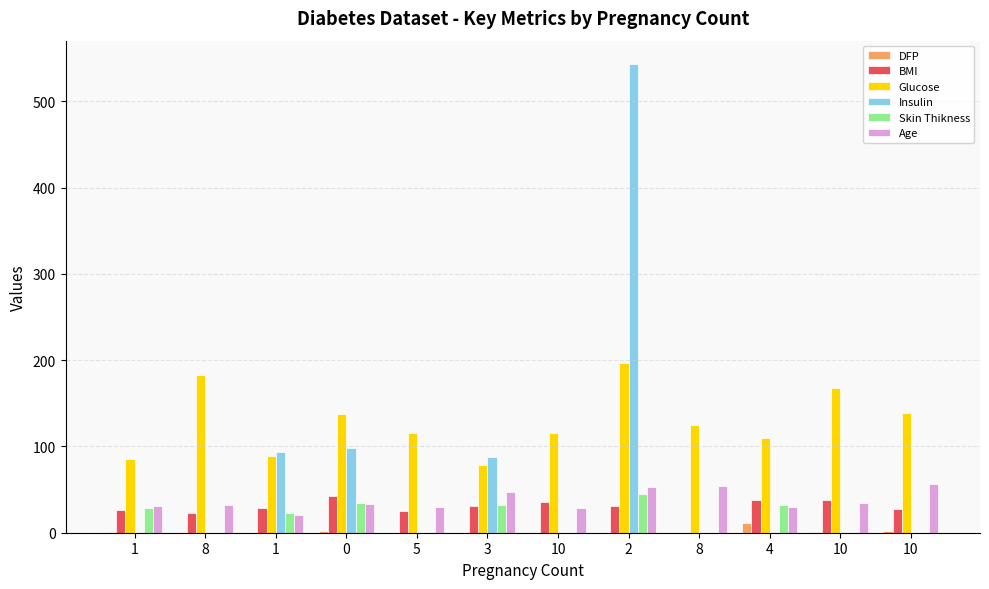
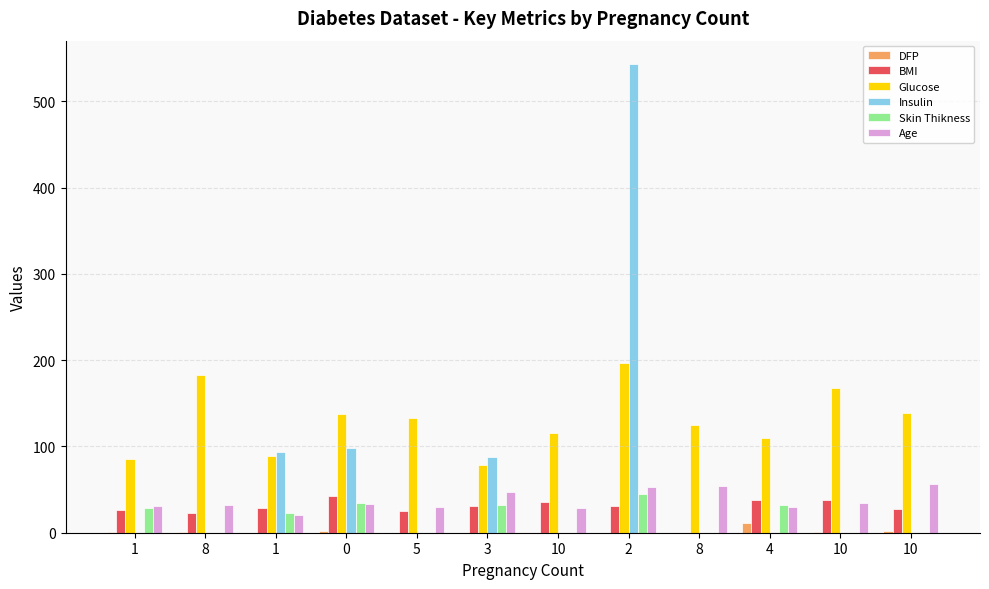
Glucose, 5: 120 -> 130
